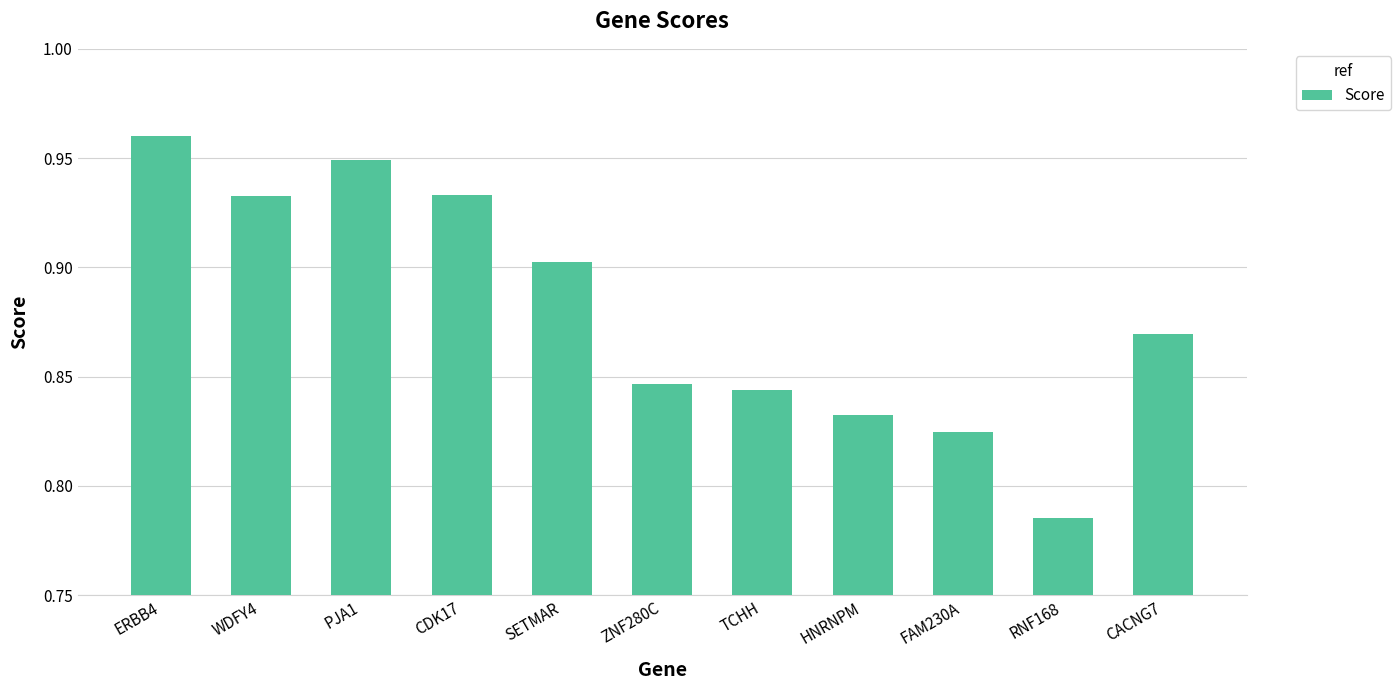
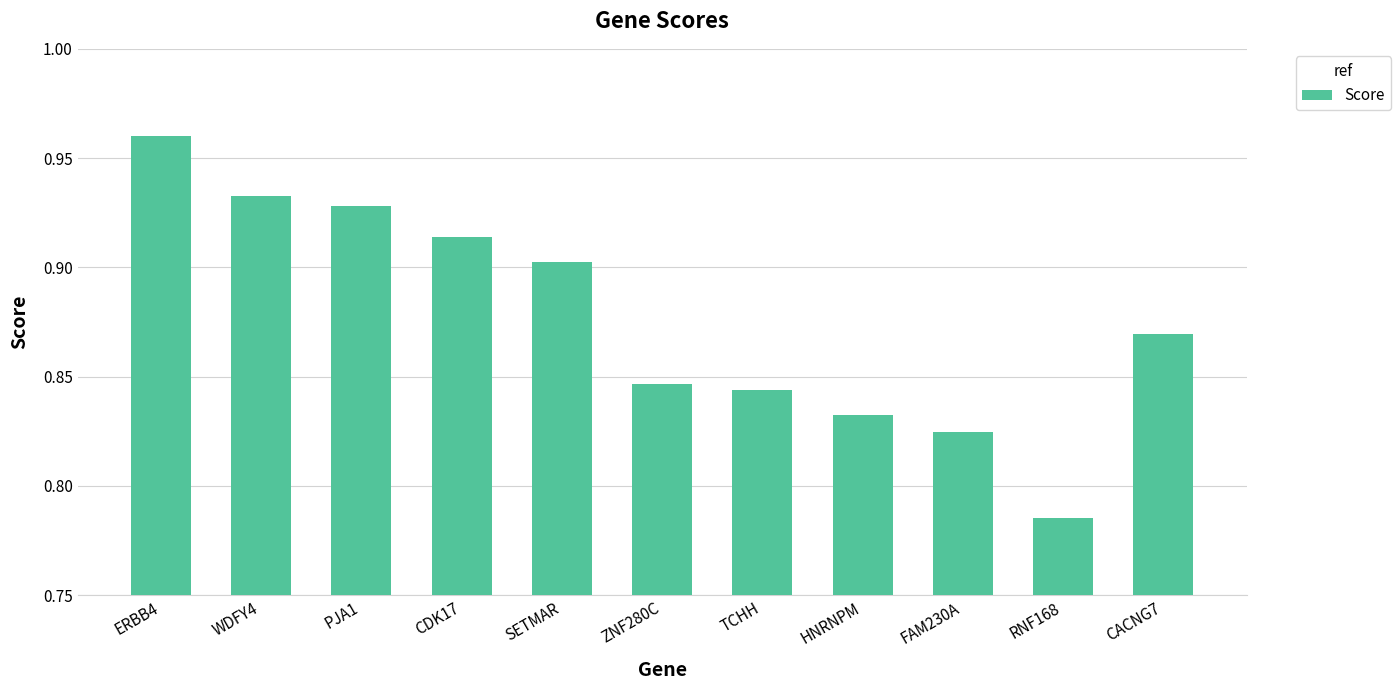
PJA1: 0.949 -> 0.928
CDK17: 0.933 -> 0.914
